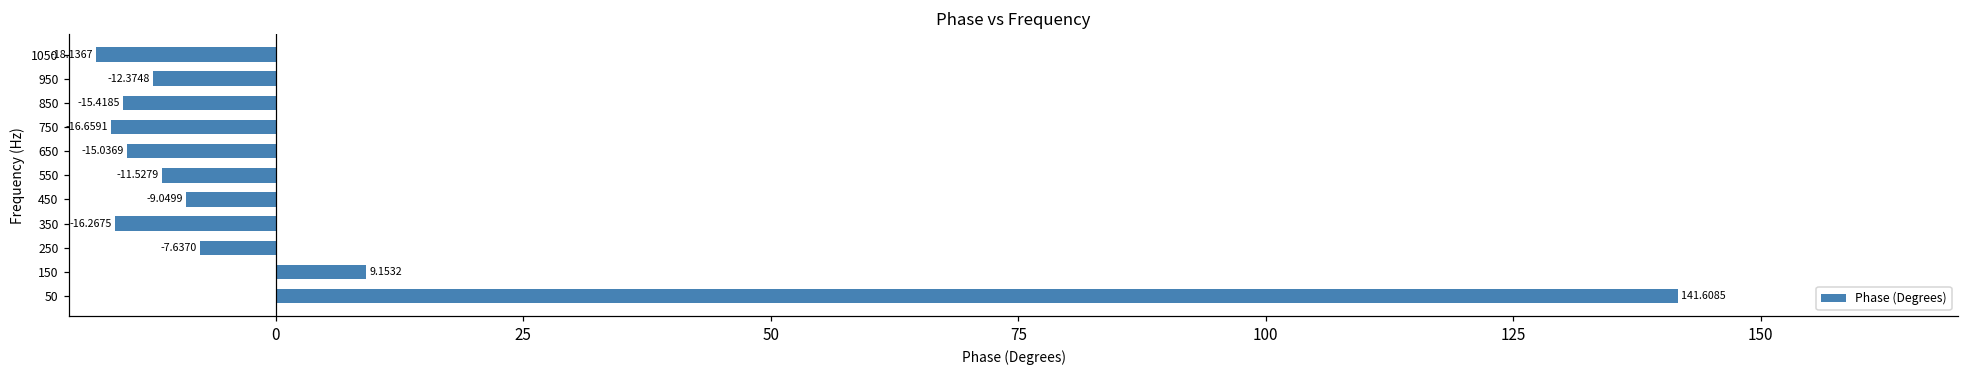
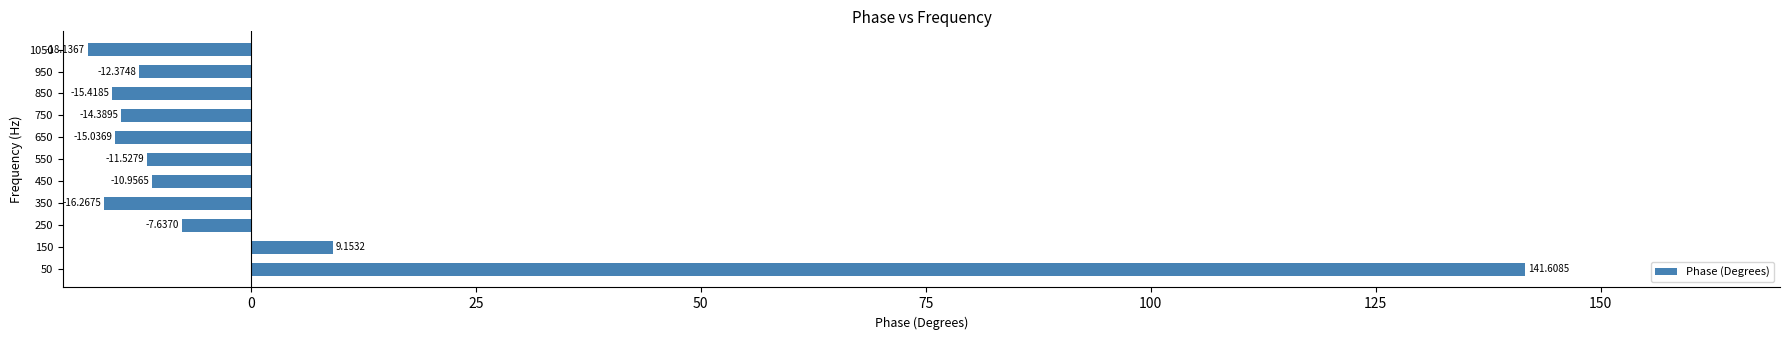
750: -16.6591 -> -14.3895
450: -9.0499 -> -10.9565
